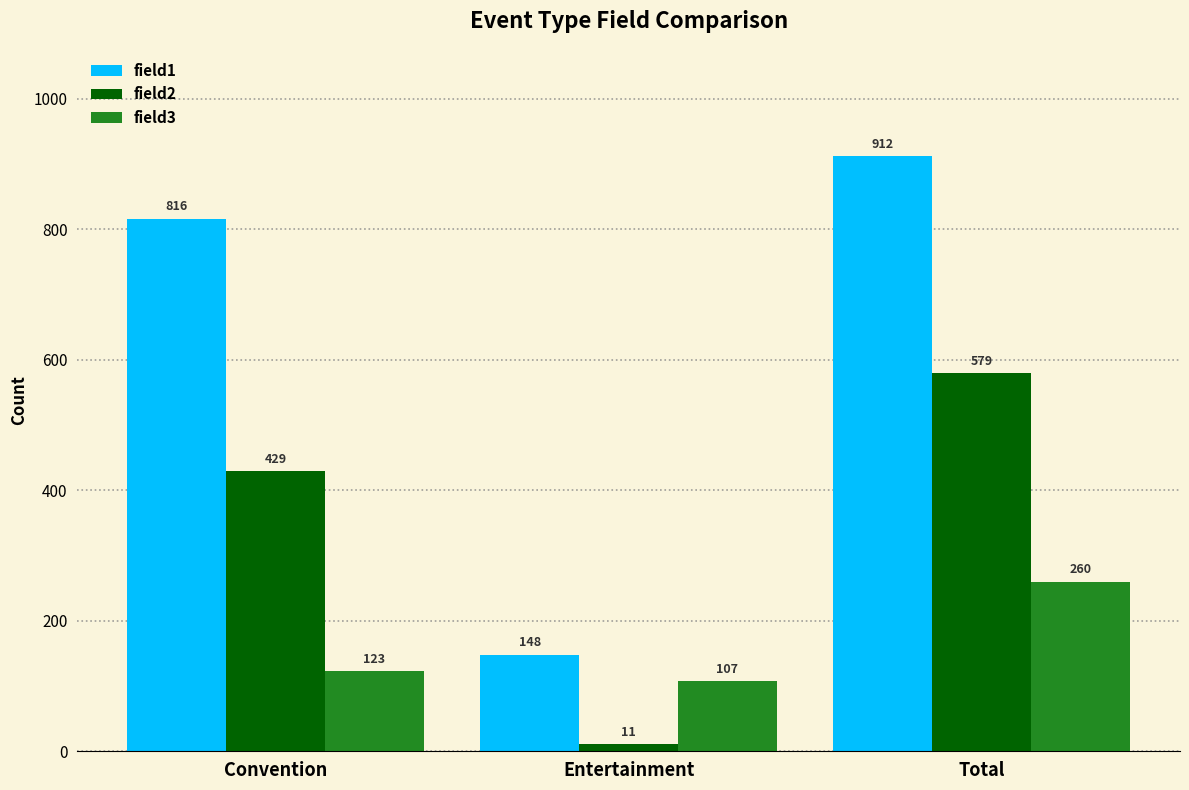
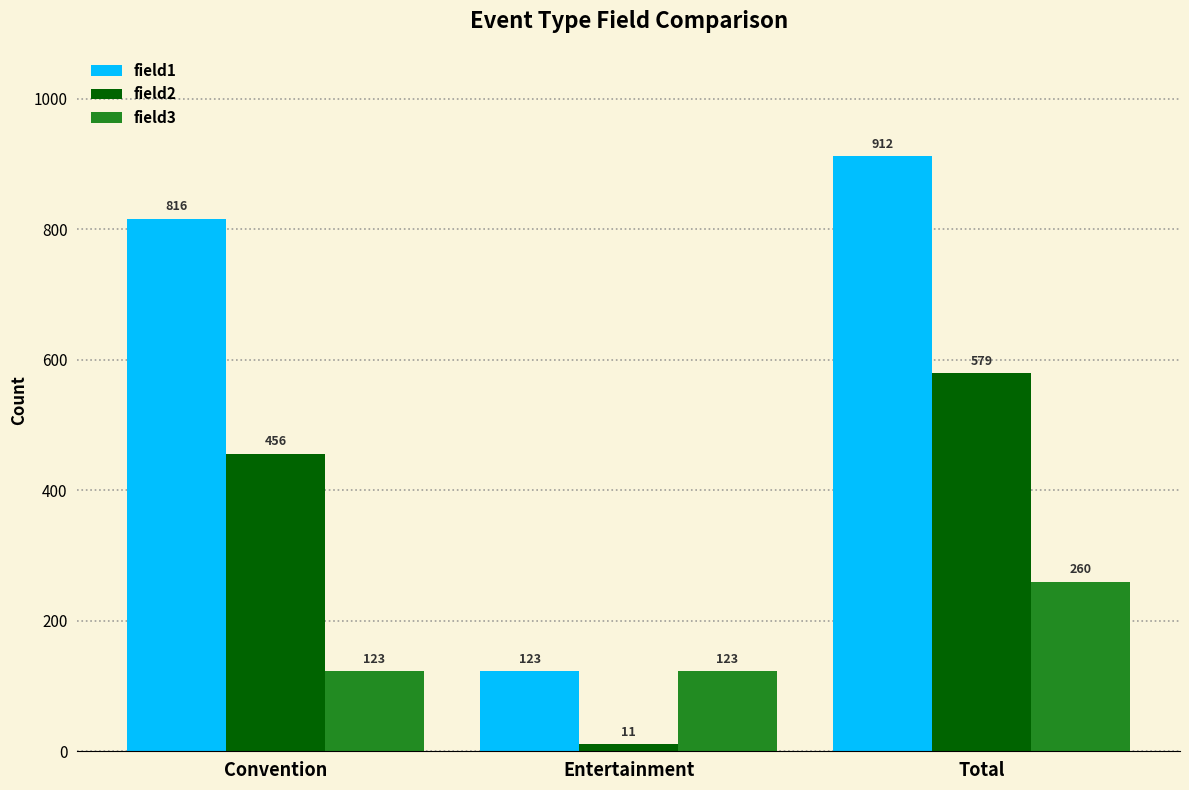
field2, Convention: 429 -> 456
field1, Entertainment: 148 -> 123
field3, Entertainment: 107 -> 123
